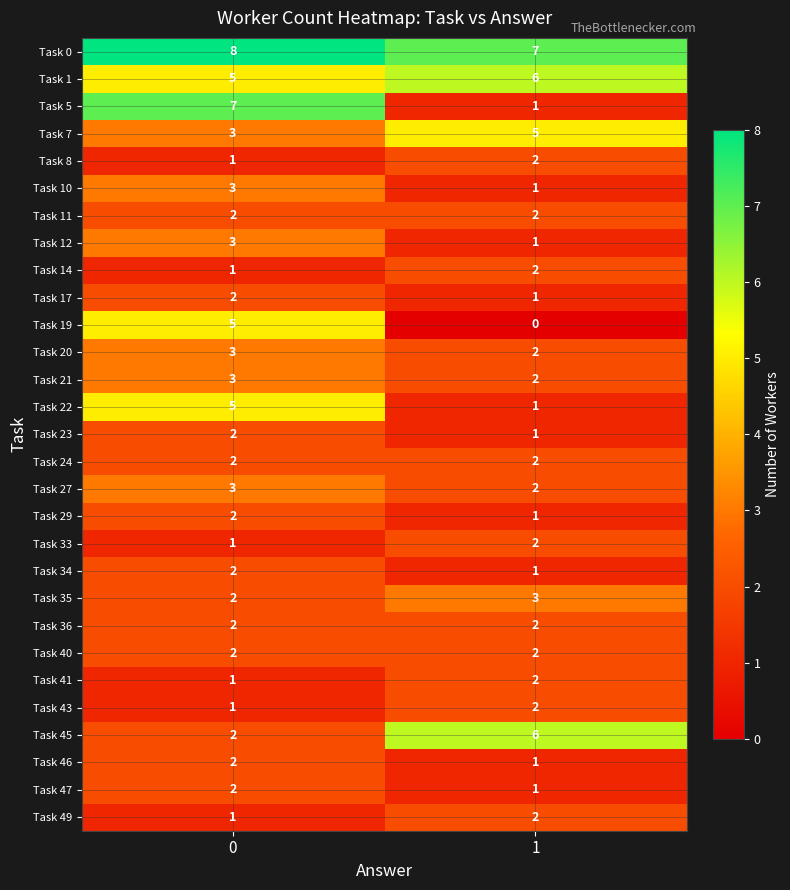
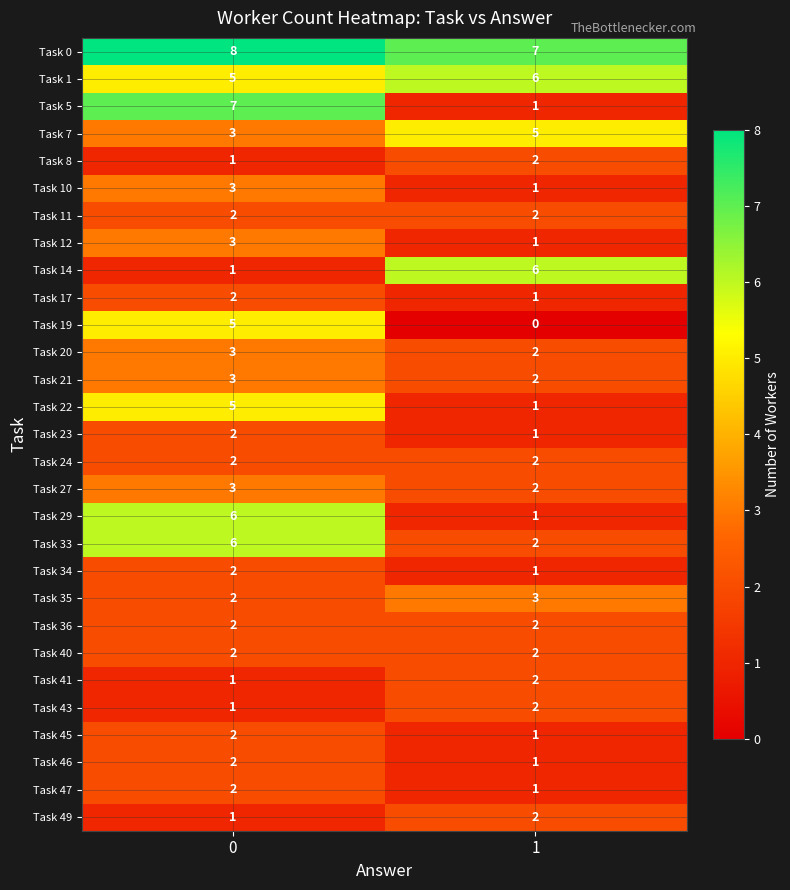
Task 14, 1: 2 -> 6
Task 29, 0: 2 -> 6
Task 33, 0: 1 -> 6
Task 45, 1: 6 -> 1
